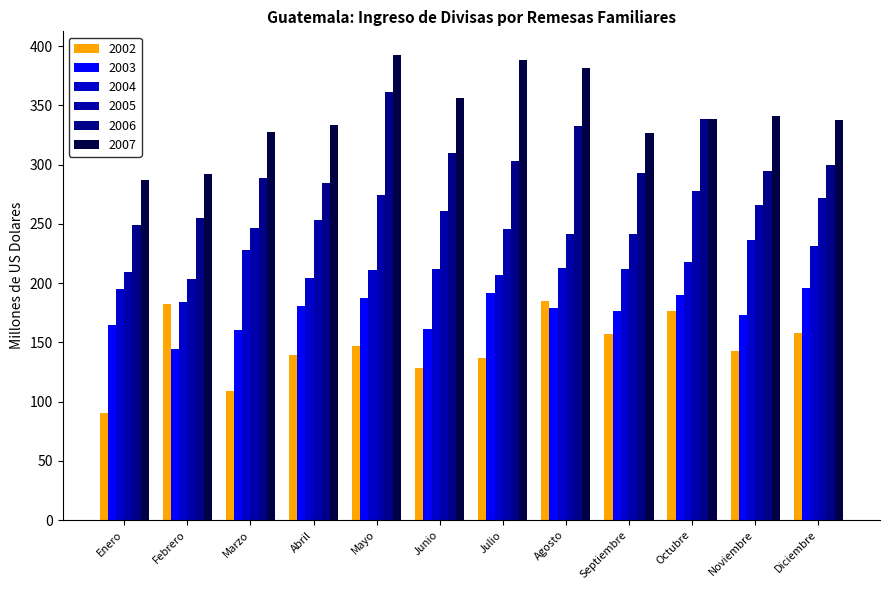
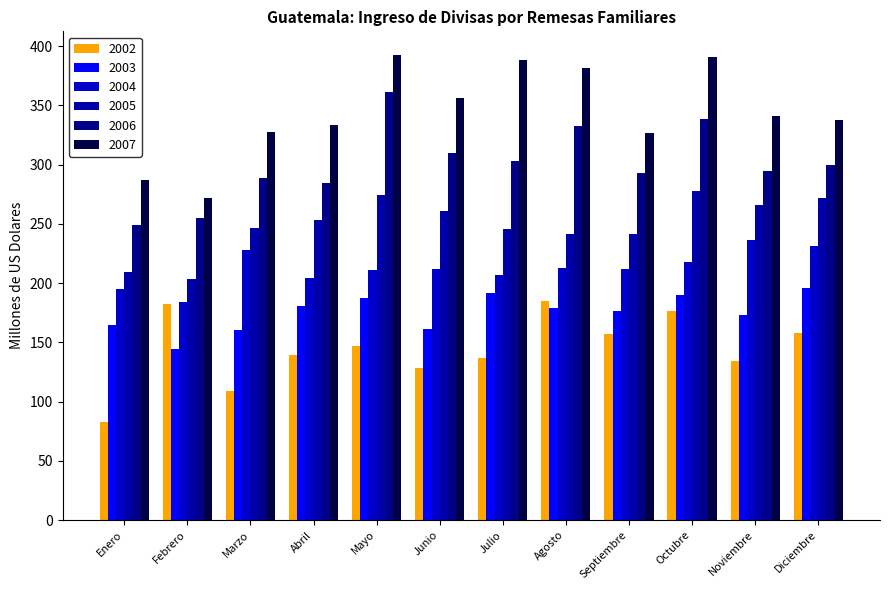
2002, Enero: 90 -> 83
2007, Febrero: 292 -> 272
2007, Octubre: 339 -> 391
2002, Noviembre: 143 -> 135
